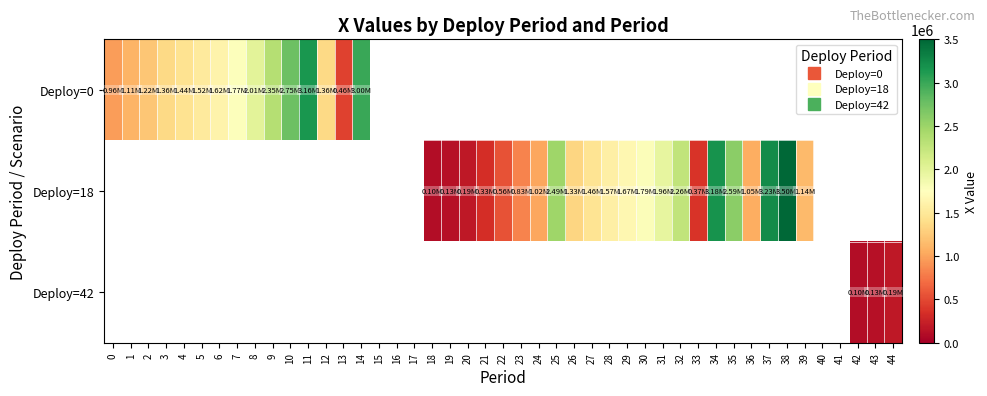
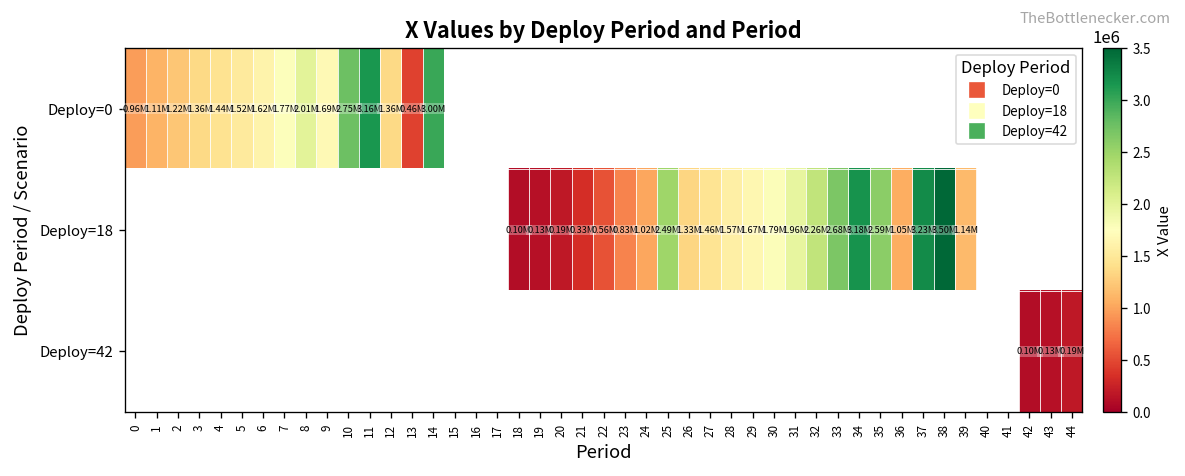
Deploy=0, 9: 2.35M -> 1.69M
Deploy=18, 33: 0.37M -> 2.68M
